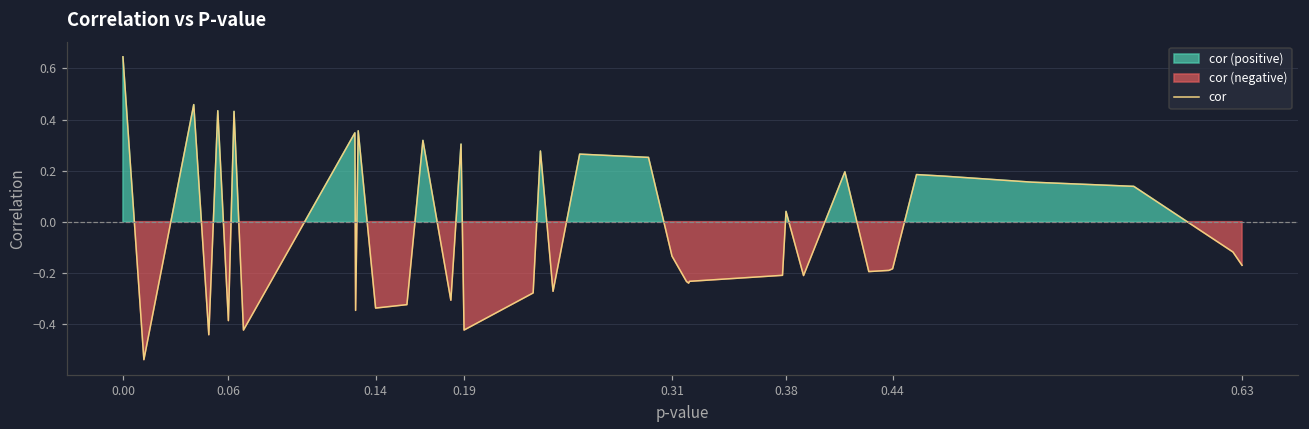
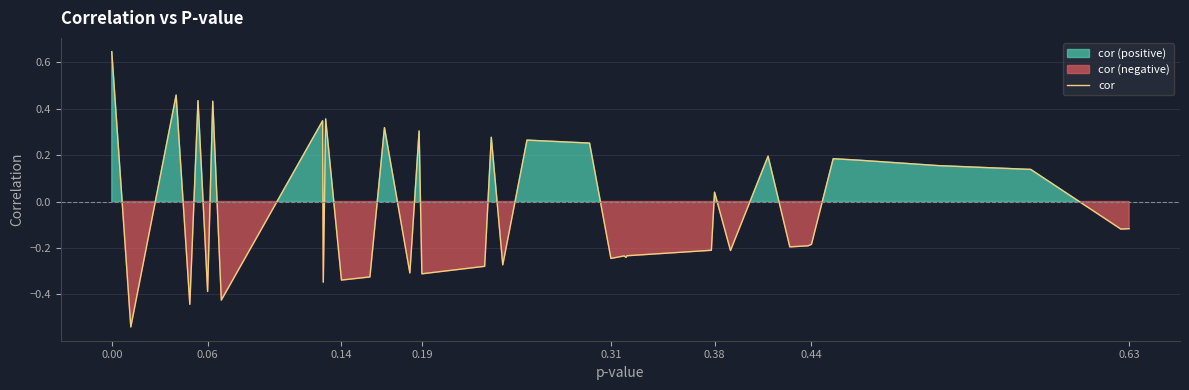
0.19: -0.42 -> -0.31
0.31: -0.13 -> -0.25
0.63: -0.17 -> -0.12
